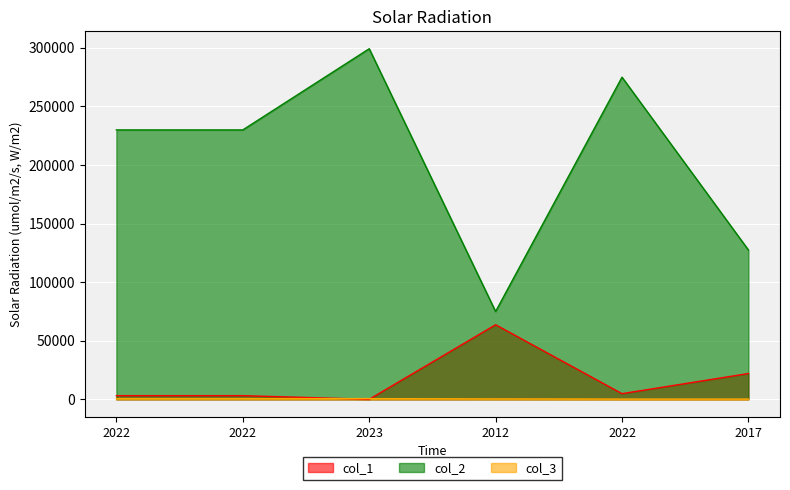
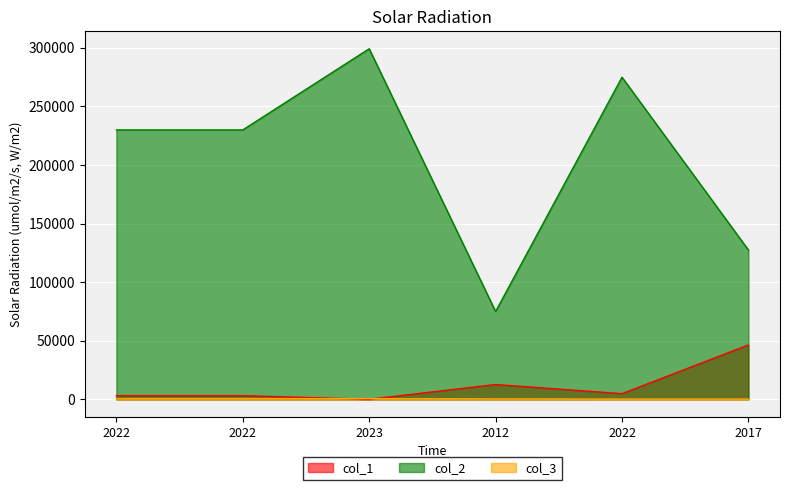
col_1, 2012: 64000 -> 13000
col_1, 2017: 22000 -> 46000
